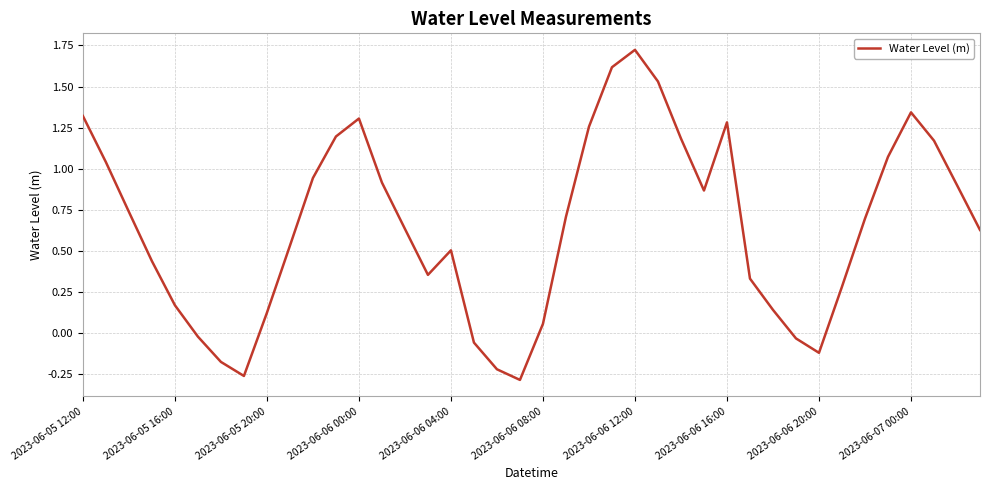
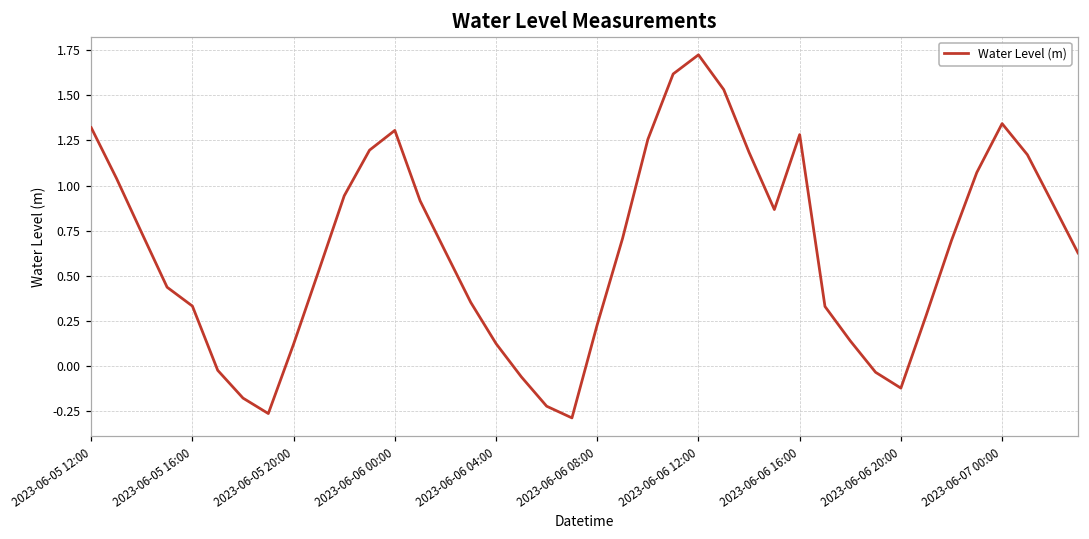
2023-06-05 16:00: 0.17 -> 0.33
2023-06-06 04:00: 0.50 -> 0.13
2023-06-06 08:00: 0.06 -> 0.23
